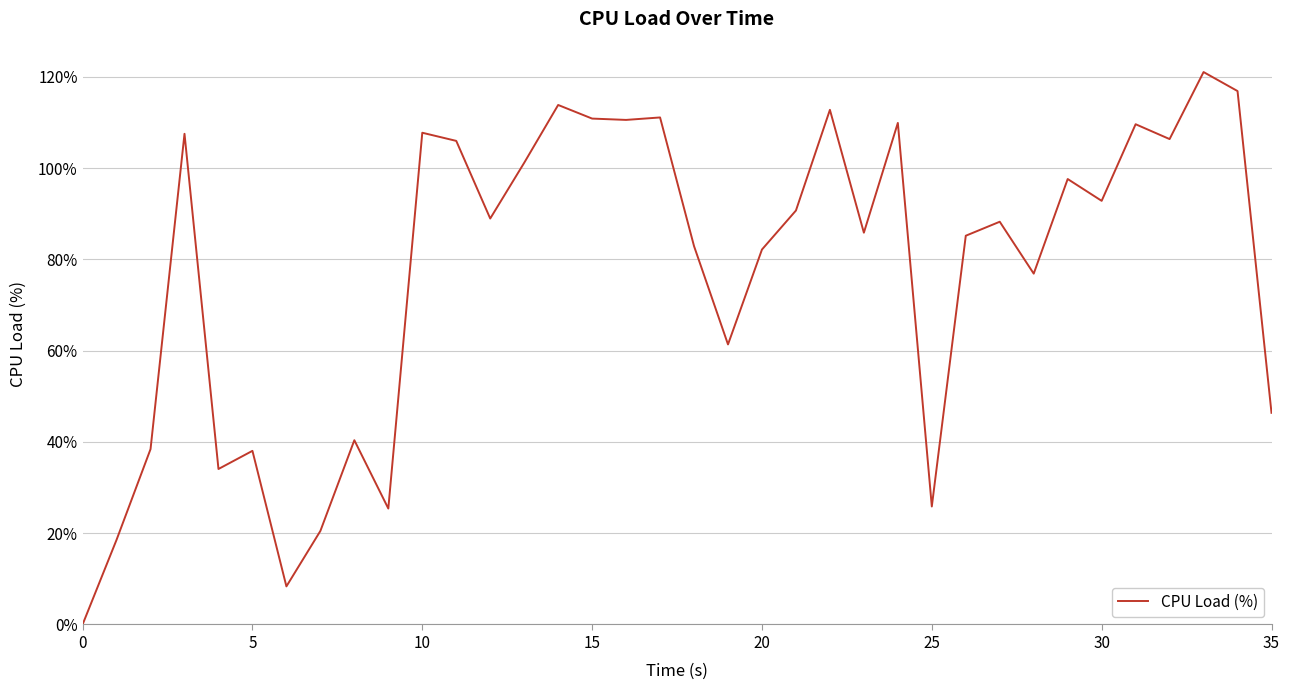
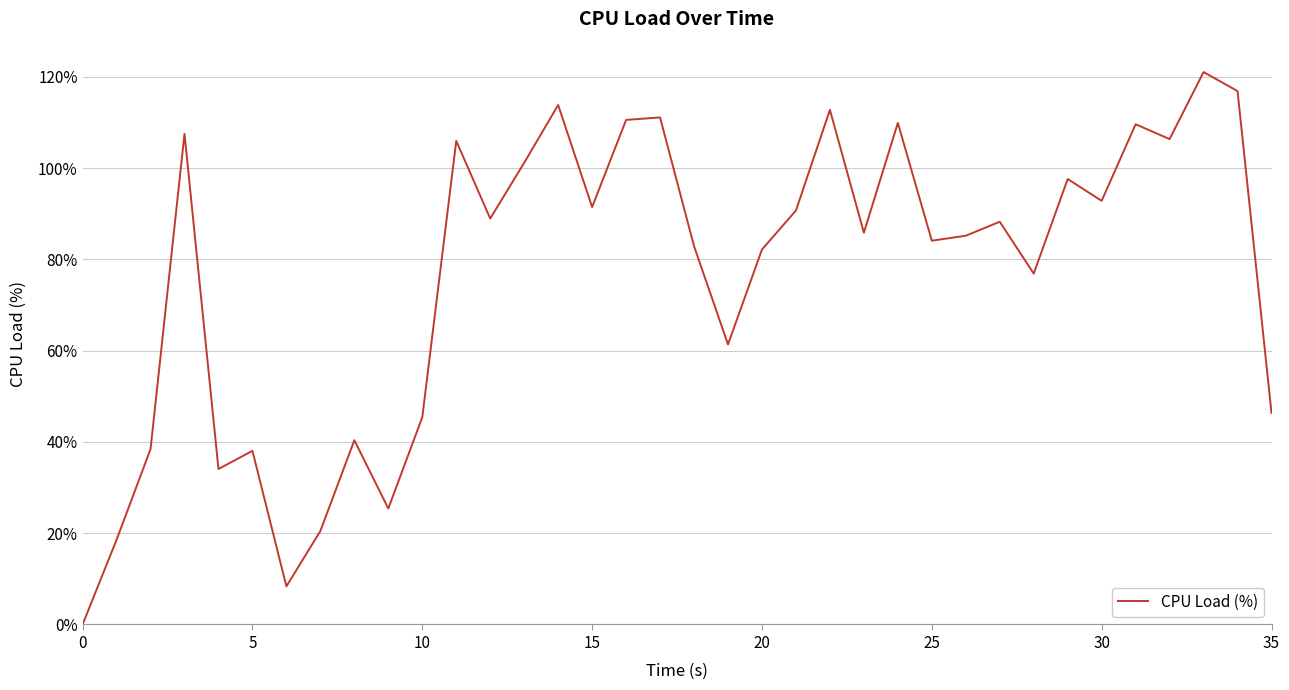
10: 108% -> 45%
15: 111% -> 91%
25: 26% -> 84%
